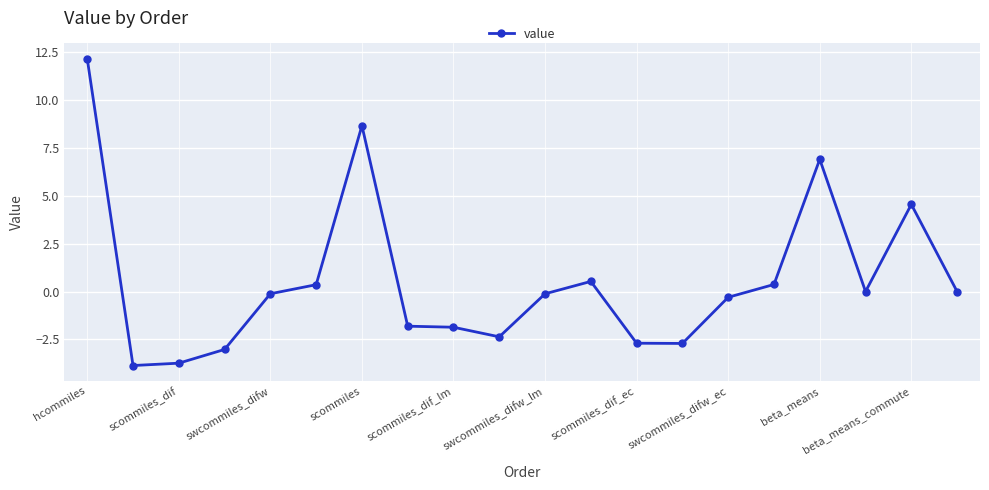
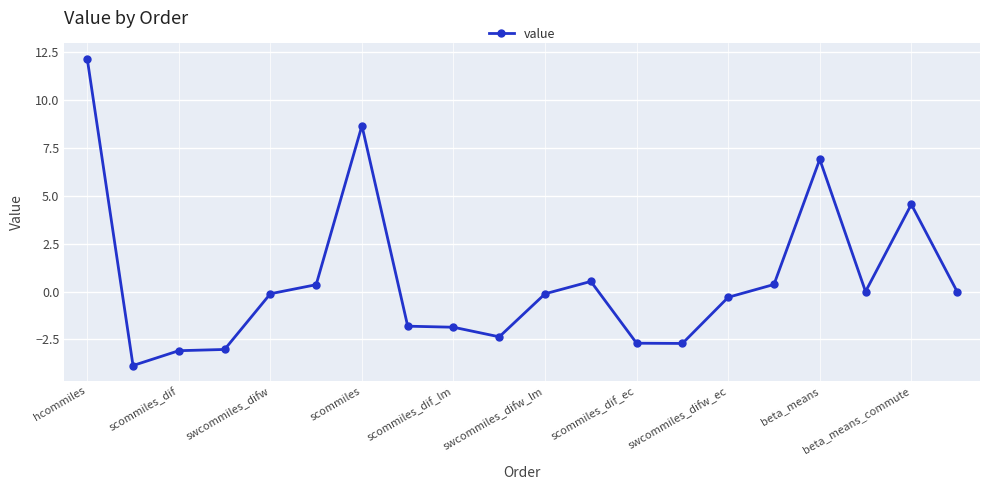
scommiles_dif: -3.7 -> -3.1
